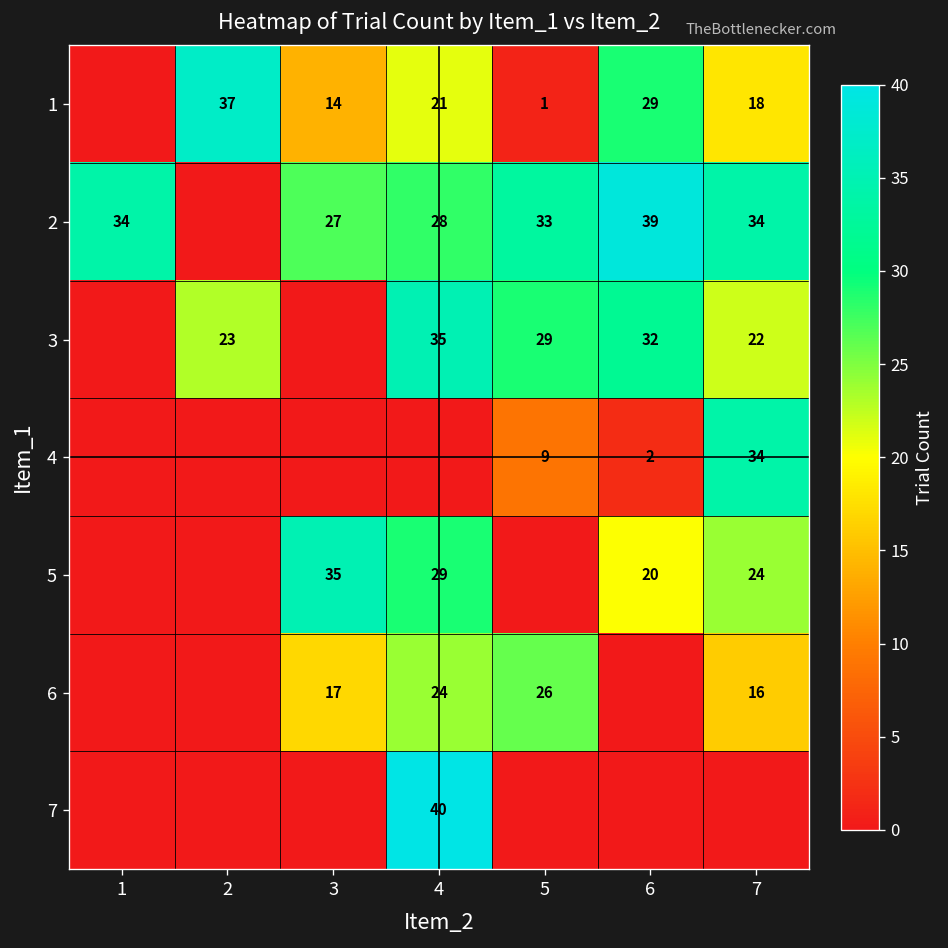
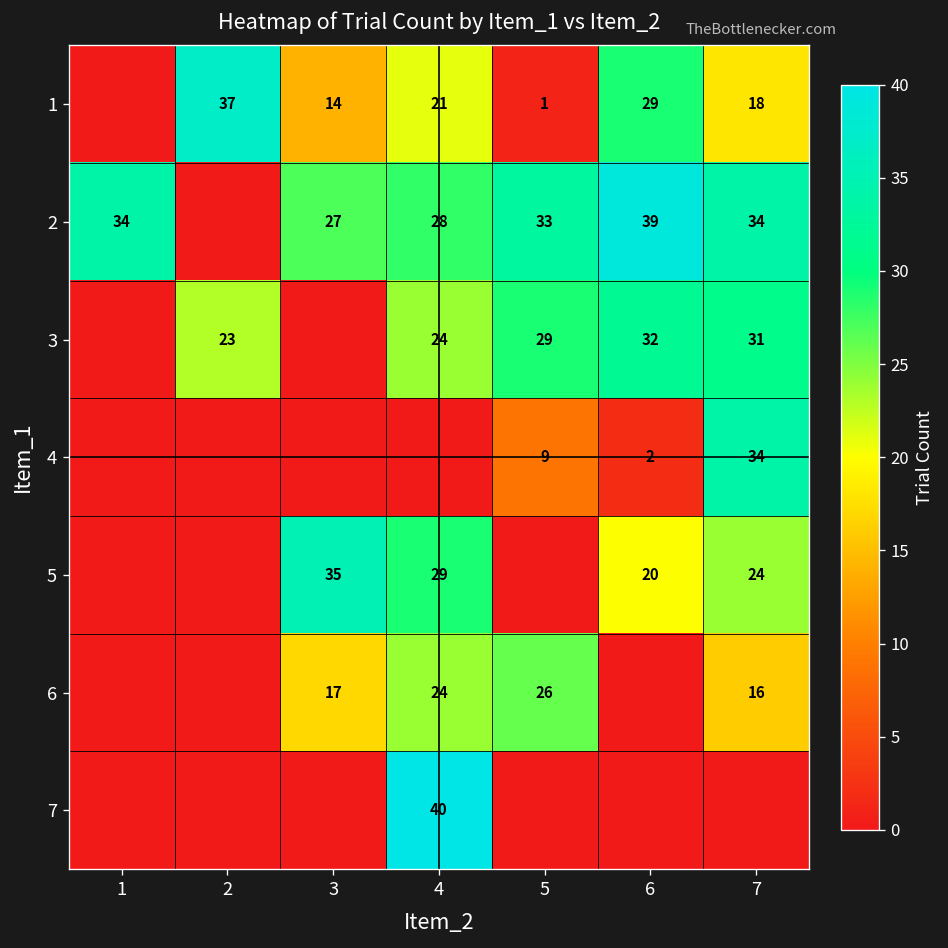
3, 4: 35 -> 24
3, 7: 22 -> 31
